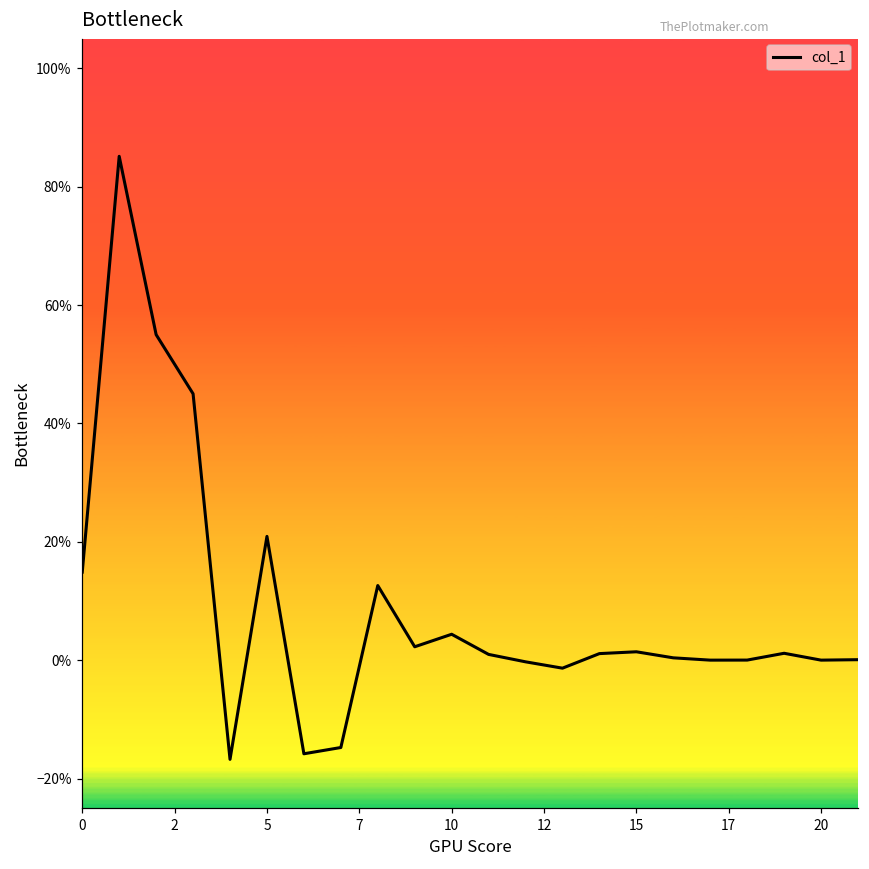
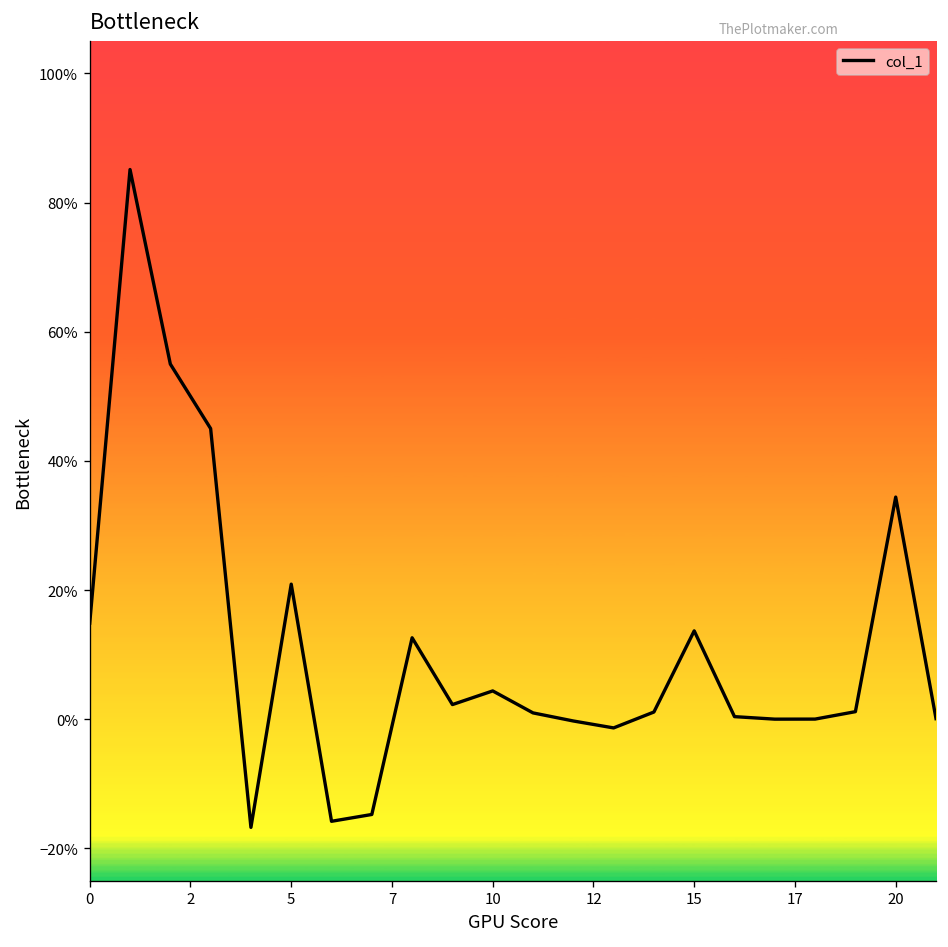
15: 1% -> 14%
20: 0% -> 34%
